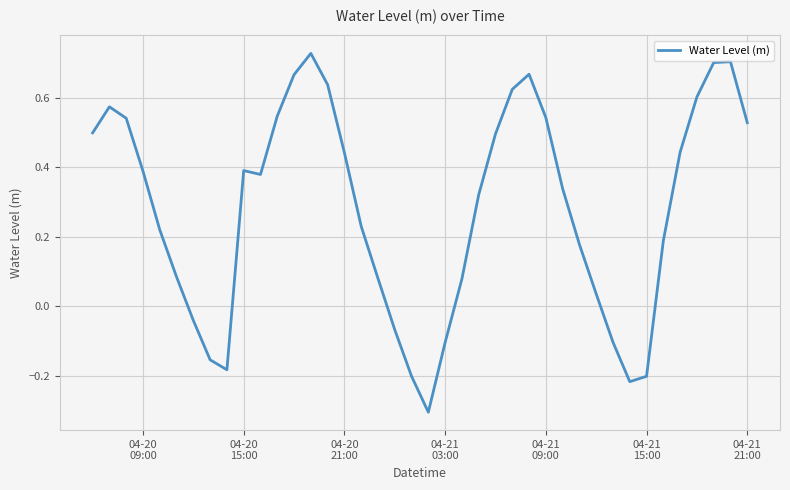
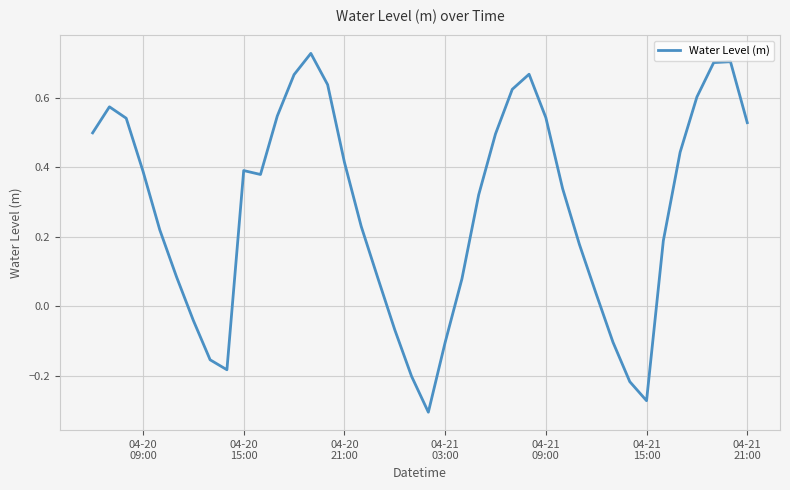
04-20 21:00: 0.44 -> 0.41
04-21 15:00: -0.20 -> -0.27
